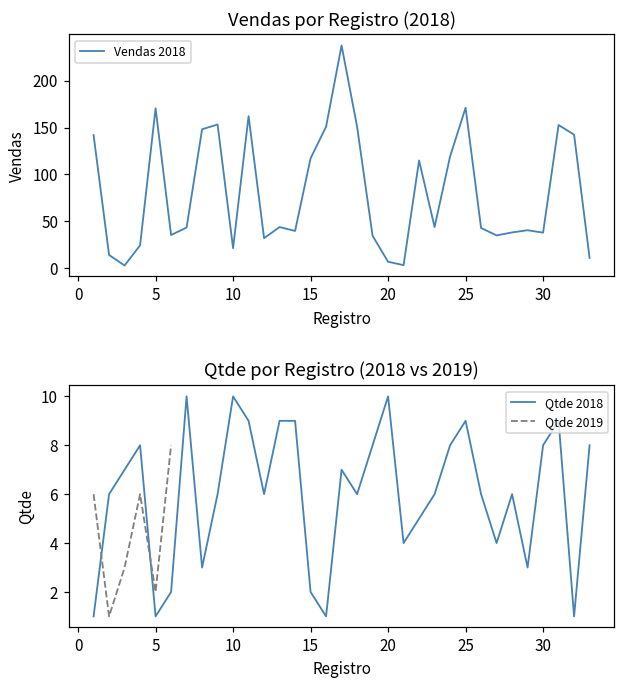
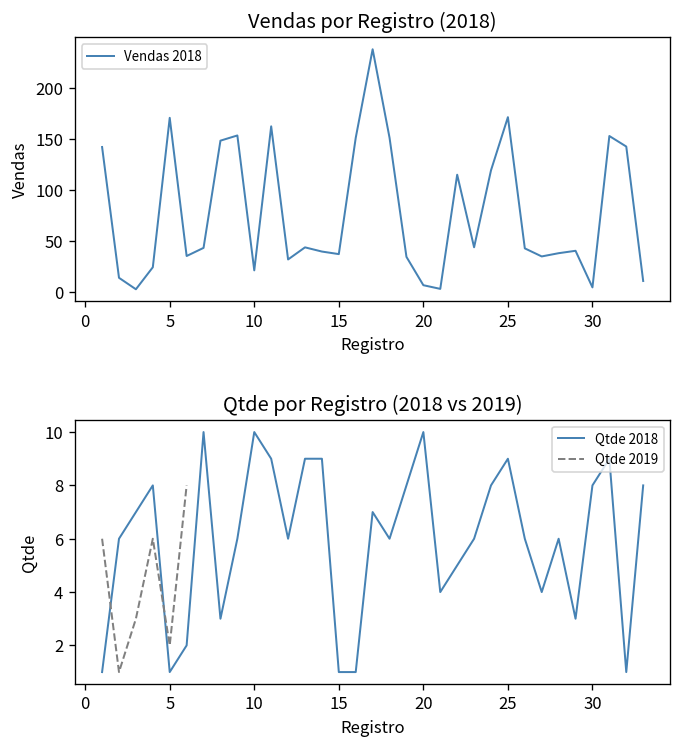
Vendas por Registro (2018), 15: 120 -> 40
Vendas por Registro (2018), 30: 40 -> 0
Qtde por Registro (2018 vs 2019), Qtde 2018, 15: 2 -> 1
